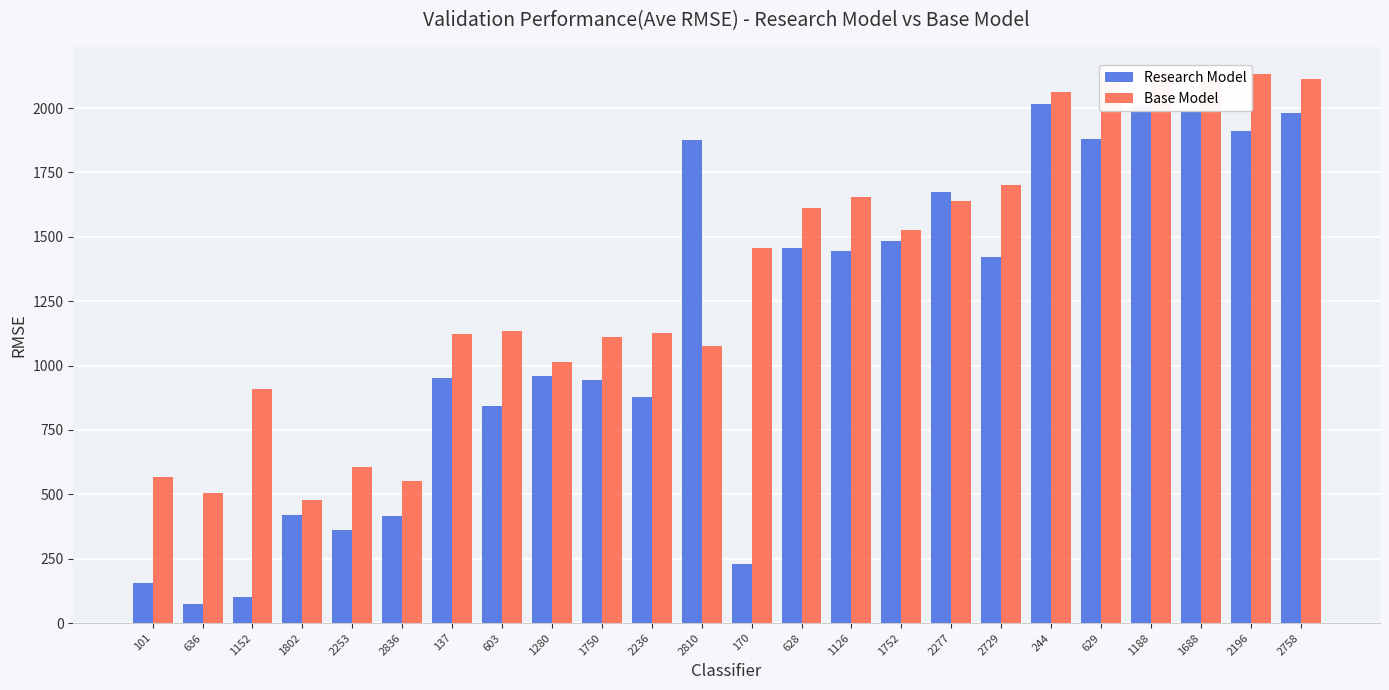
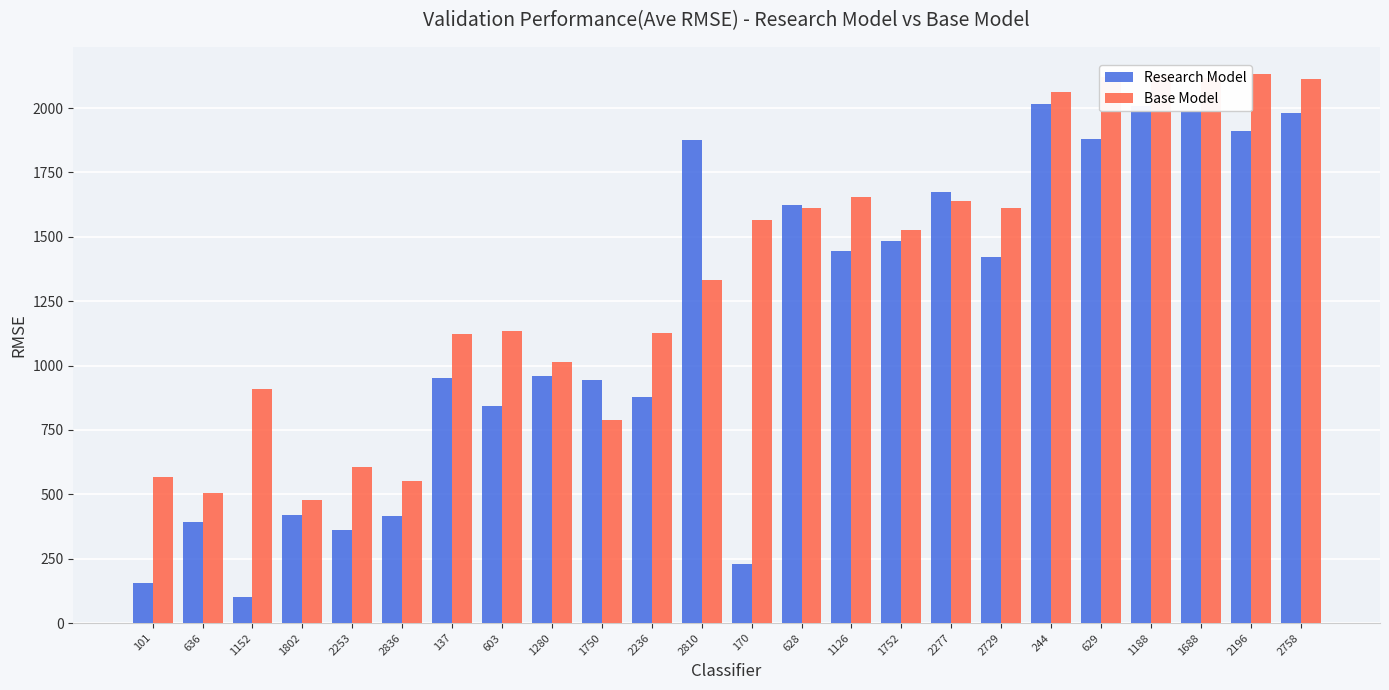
Research Model, 636: 70 -> 390
Base Model, 1750: 1110 -> 790
Base Model, 2810: 1080 -> 1330
Base Model, 170: 1460 -> 1570
Research Model, 628: 1460 -> 1620
Base Model, 2729: 1700 -> 1610
